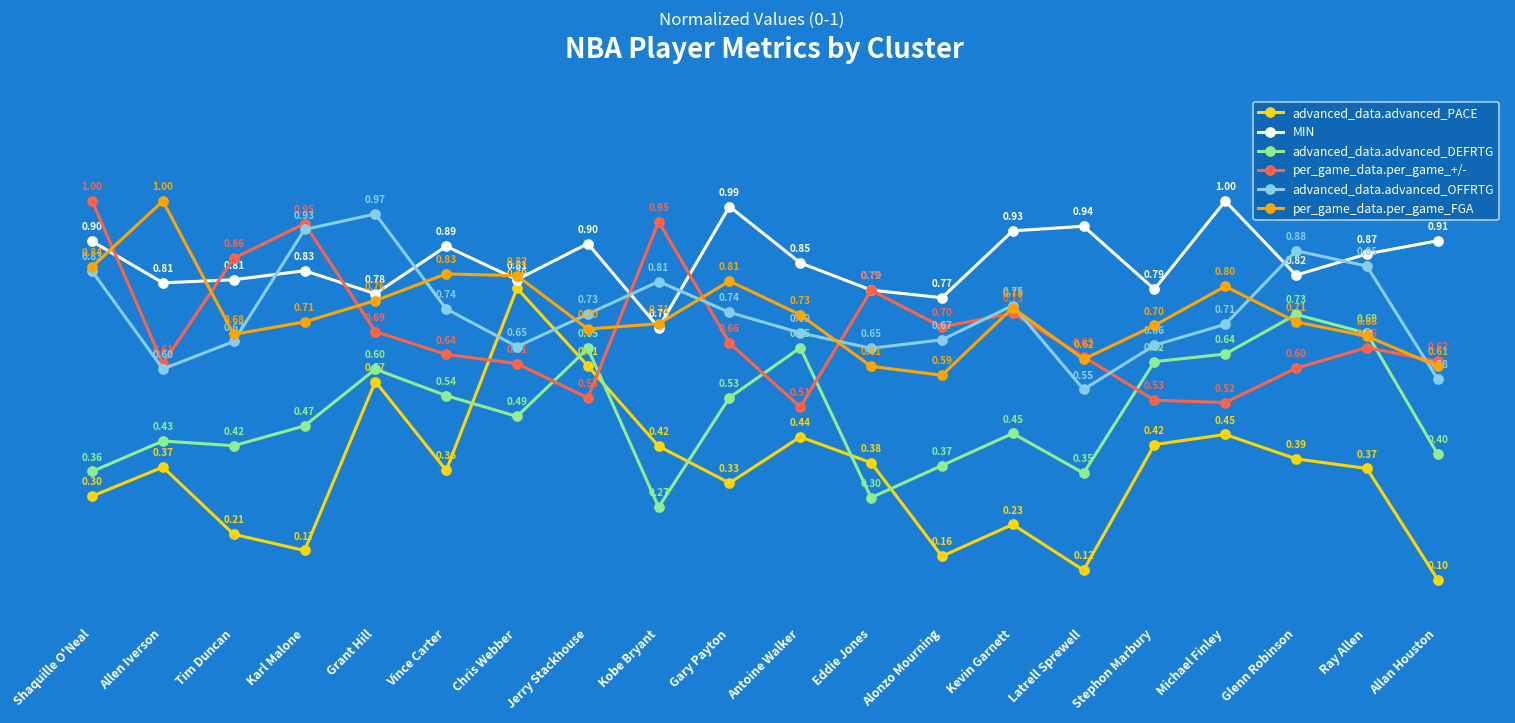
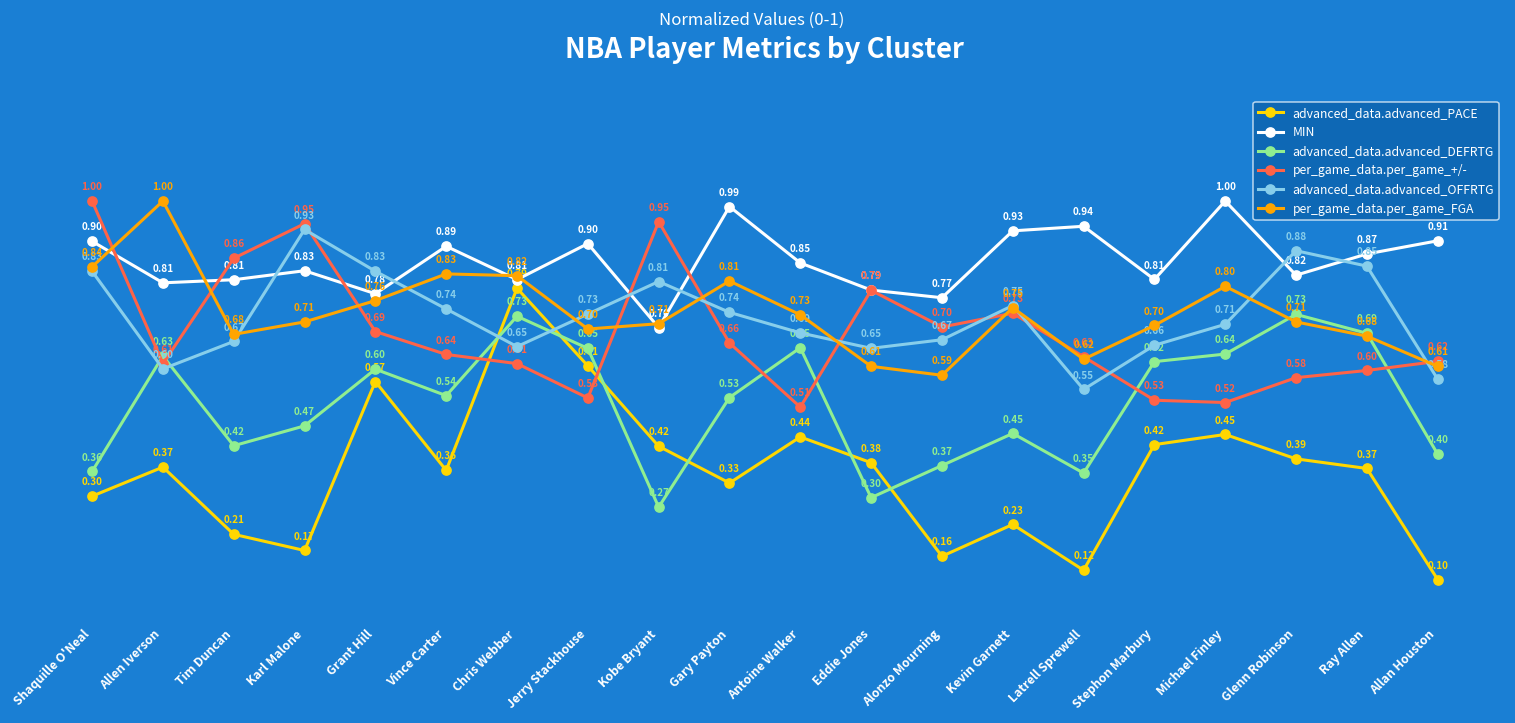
advanced_data.advanced_DEFRTG, Allen Iverson: 0.43 -> 0.63
advanced_data.advanced_OFFRTG, Grant Hill: 0.97 -> 0.83
advanced_data.advanced_DEFRTG, Chris Webber: 0.49 -> 0.73
MIN, Stephon Marbury: 0.79 -> 0.81
per_game_data.per_game_+/-, Glenn Robinson: 0.60 -> 0.58
per_game_data.per_game_+/-, Ray Allen: 0.65 -> 0.60
